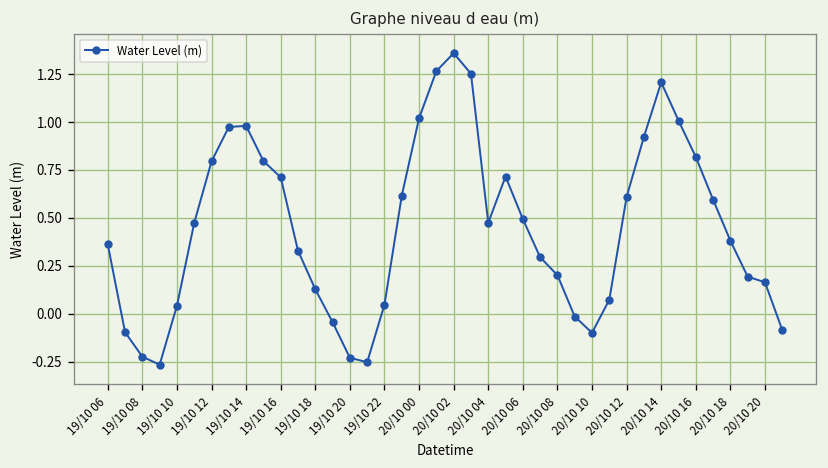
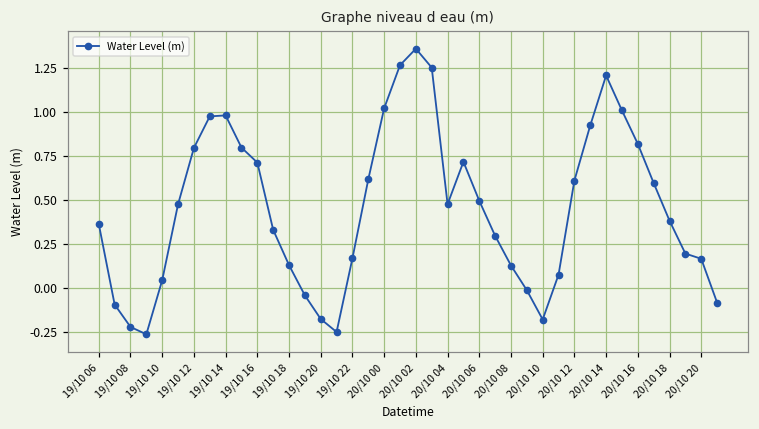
19/10 20: -0.23 -> -0.18
19/10 22: 0.05 -> 0.17
20/10 08: 0.20 -> 0.13
20/10 10: -0.10 -> -0.18
